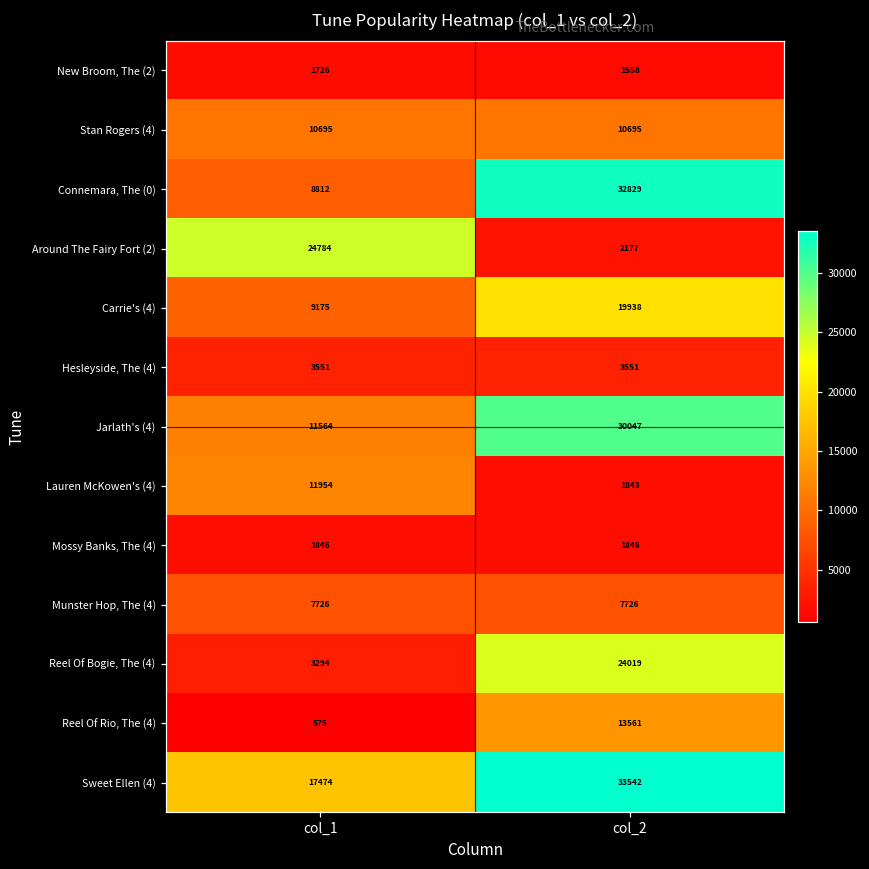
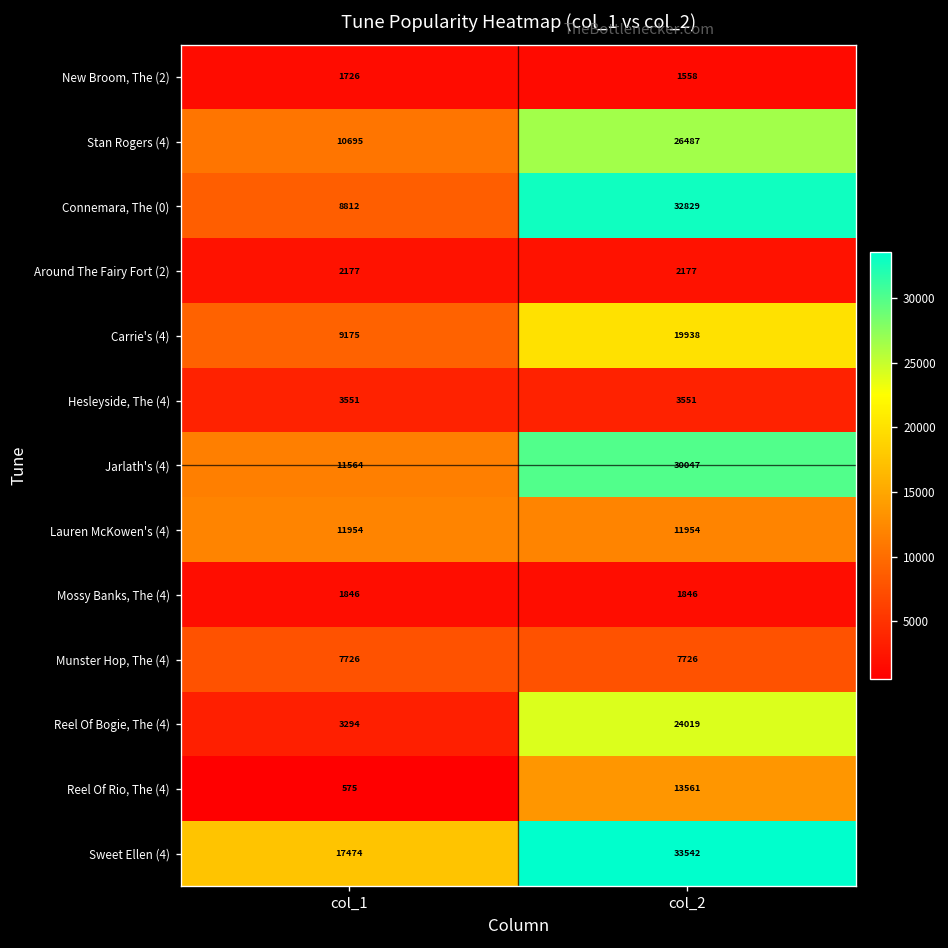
Stan Rogers (4), col_2: 10695 -> 26487
Around The Fairy Fort (2), col_1: 24784 -> 2177
Lauren McKowen's (4), col_2: 1843 -> 11954
